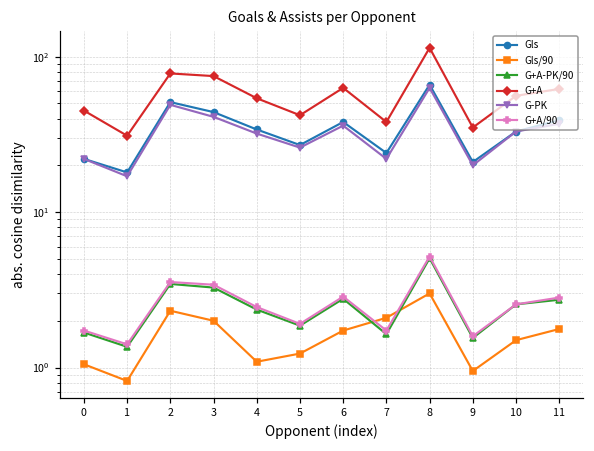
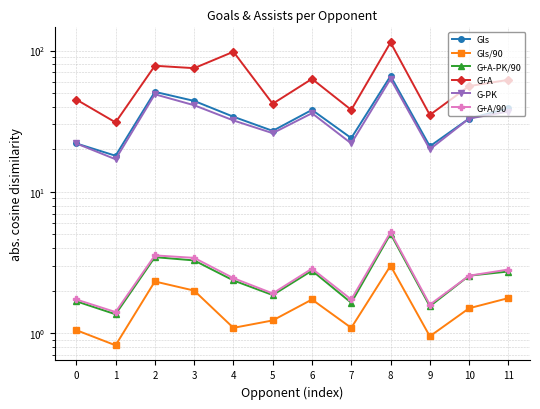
G+A, 4: 54 -> 100
Gls/90, 7: 2.1 -> 1.1
